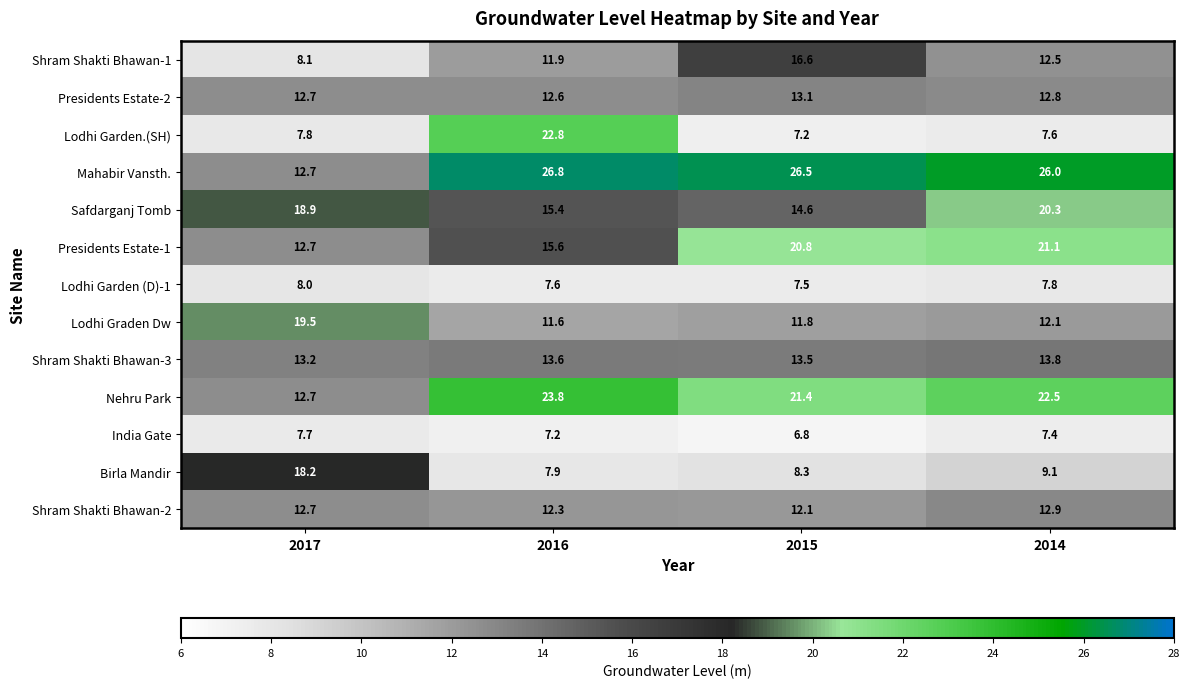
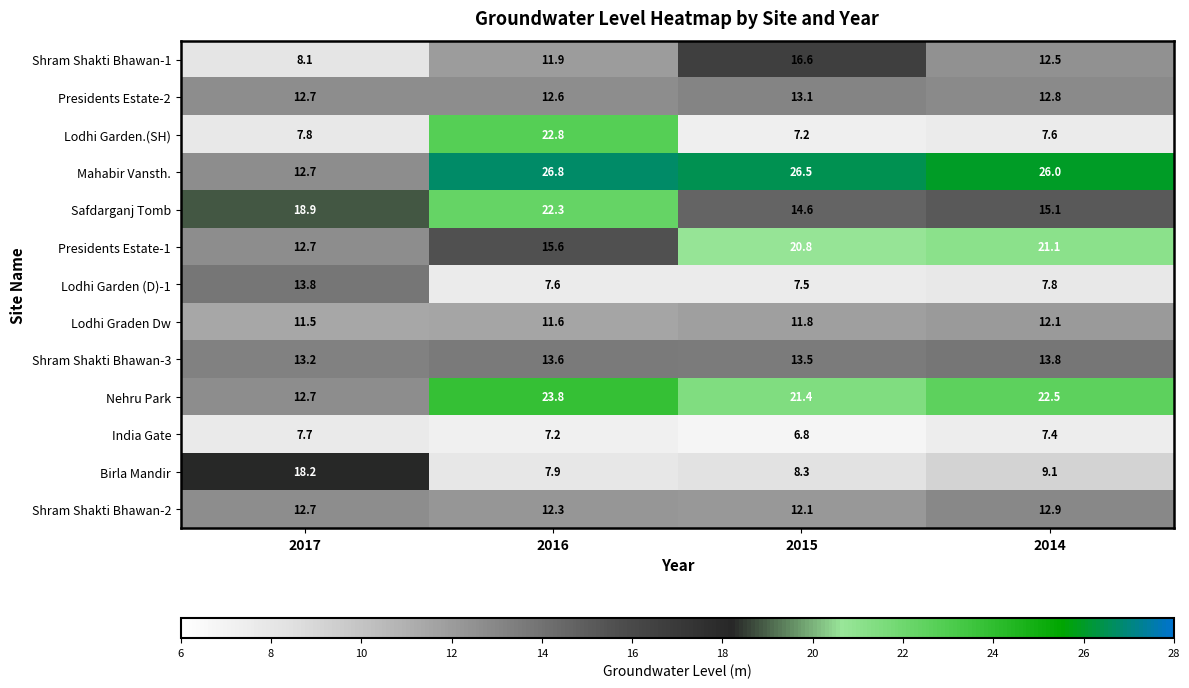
Safdarganj Tomb, 2016: 15.4 -> 22.3
Safdarganj Tomb, 2014: 20.3 -> 15.1
Lodhi Garden (D)-1, 2017: 8.0 -> 13.8
Lodhi Graden Dw, 2017: 19.5 -> 11.5
